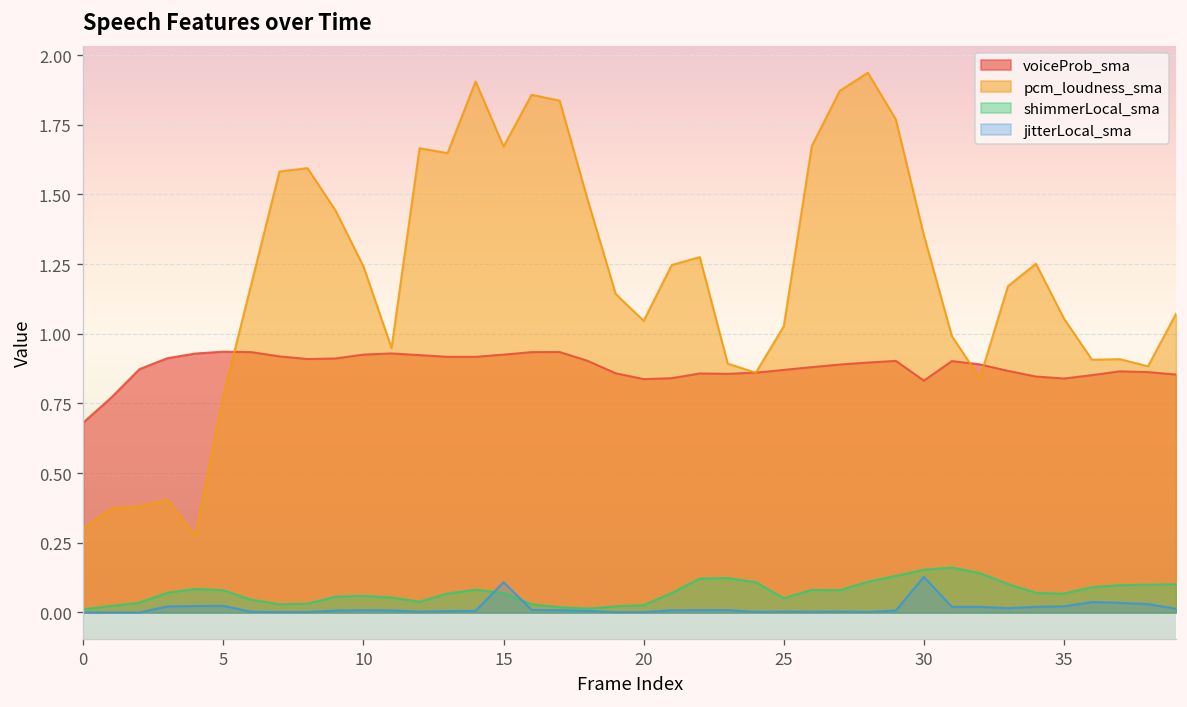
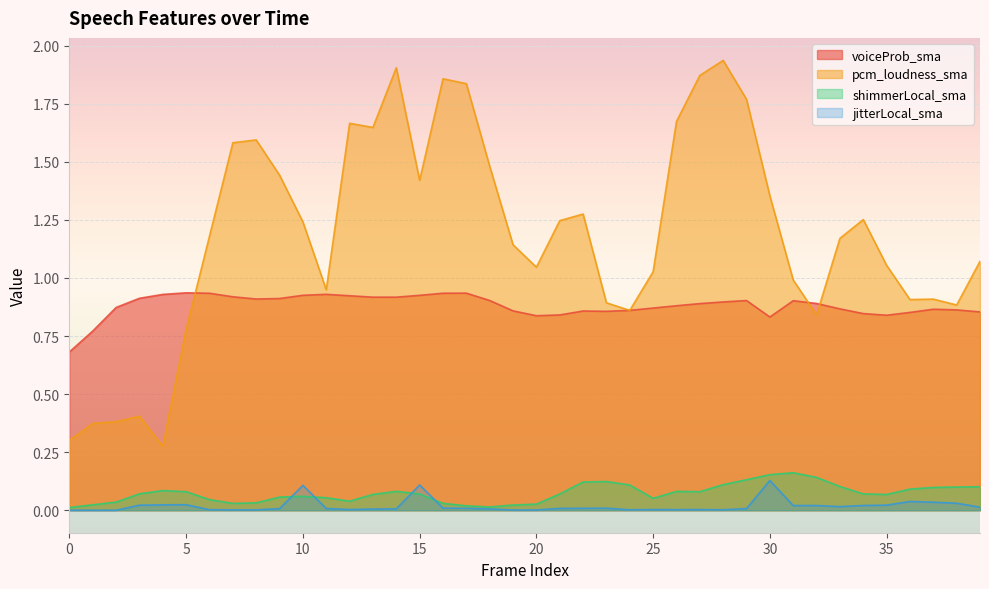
jitterLocal_sma, 10: 0.01 -> 0.11
pcm_loudness_sma, 15: 1.67 -> 1.42
